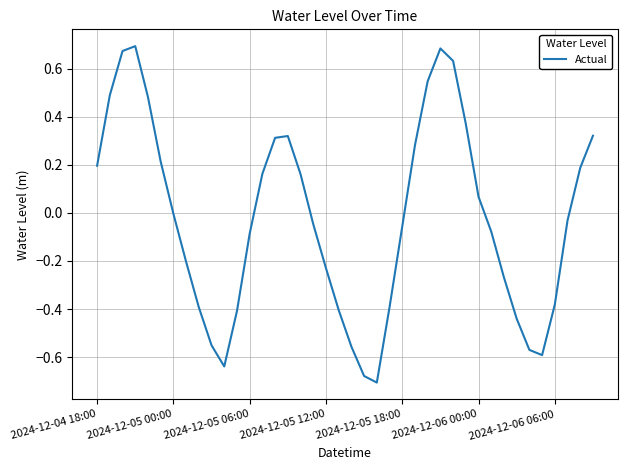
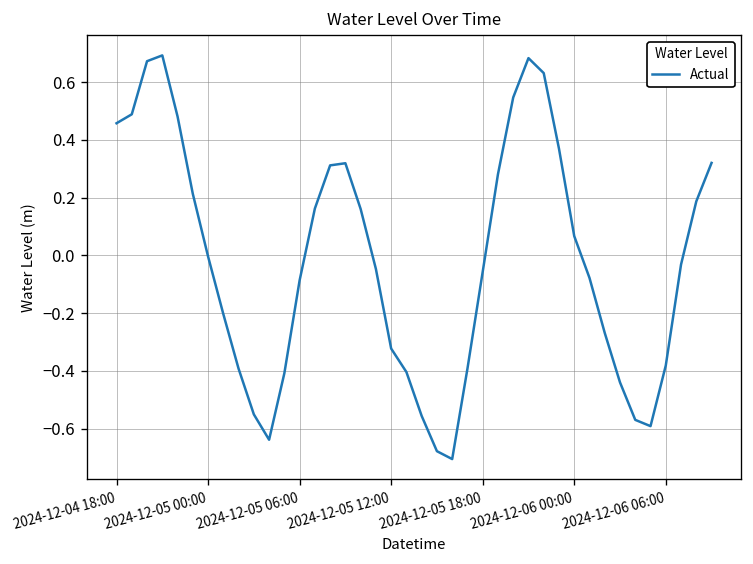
2024-12-04 18:00: 0.20 -> 0.46
2024-12-05 12:00: -0.23 -> -0.32
